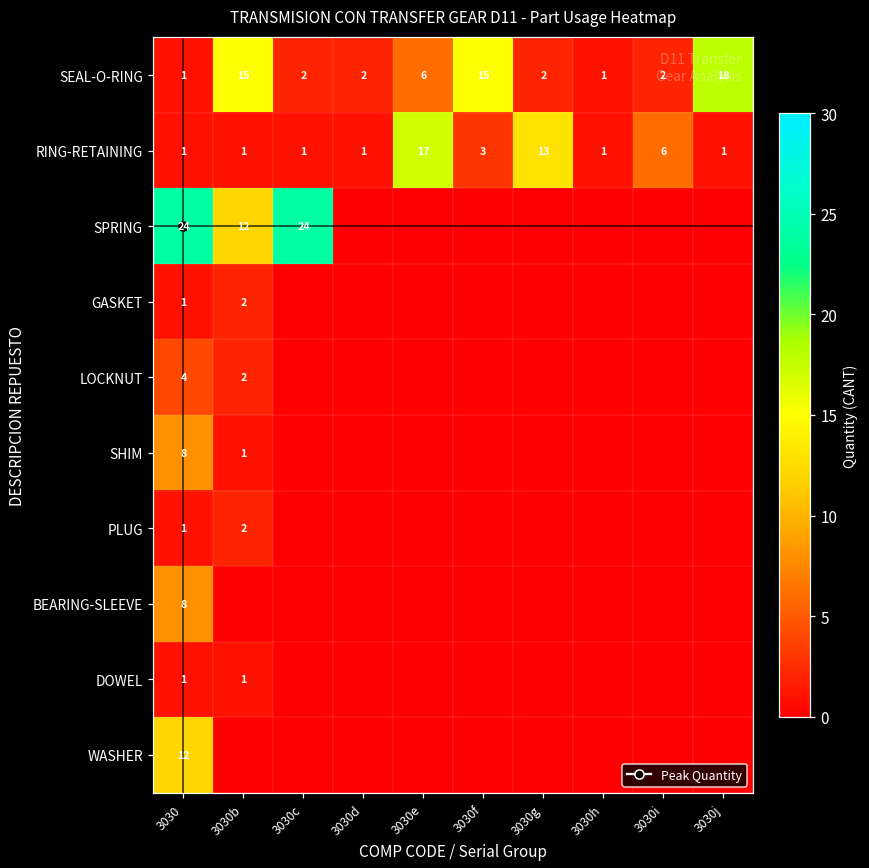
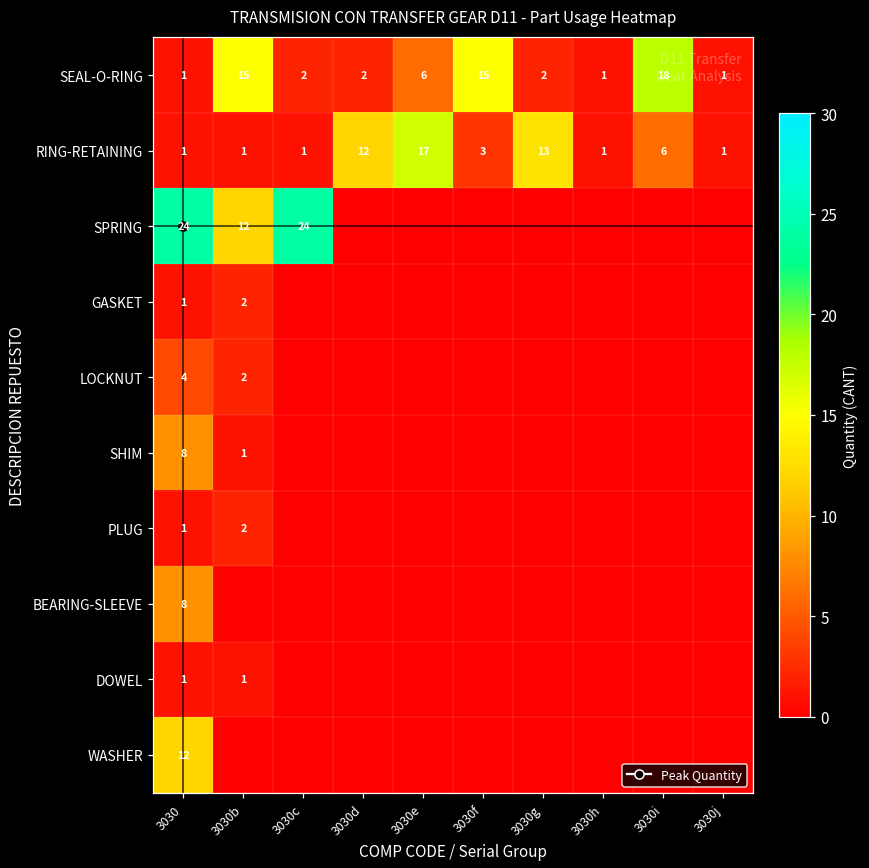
SEAL-O-RING, 3030i: 2 -> 18
SEAL-O-RING, 3030j: 18 -> 1
RING-RETAINING, 3030d: 1 -> 12
